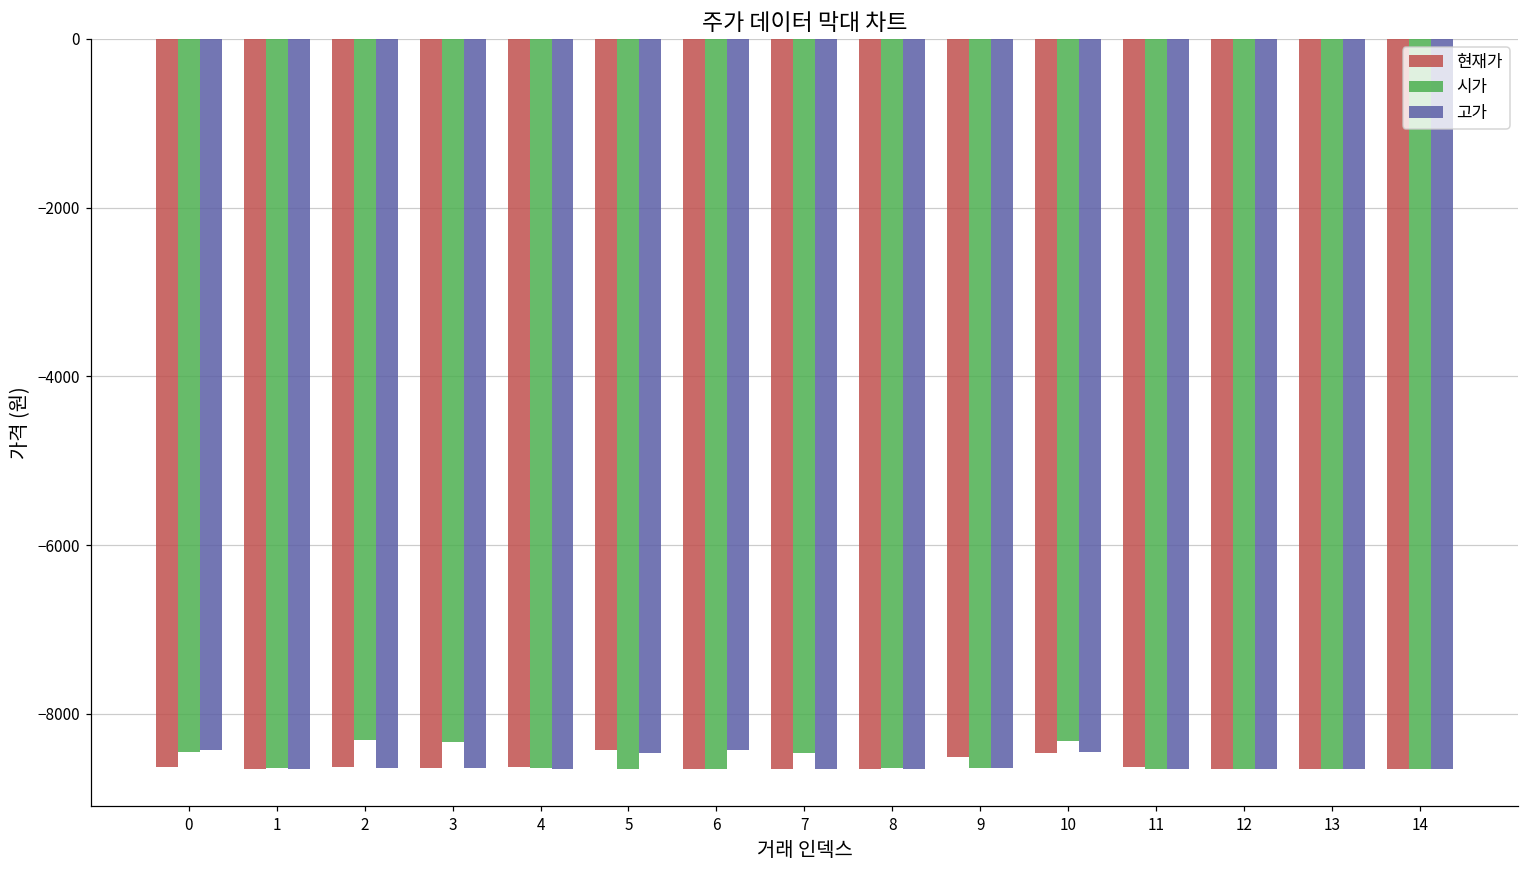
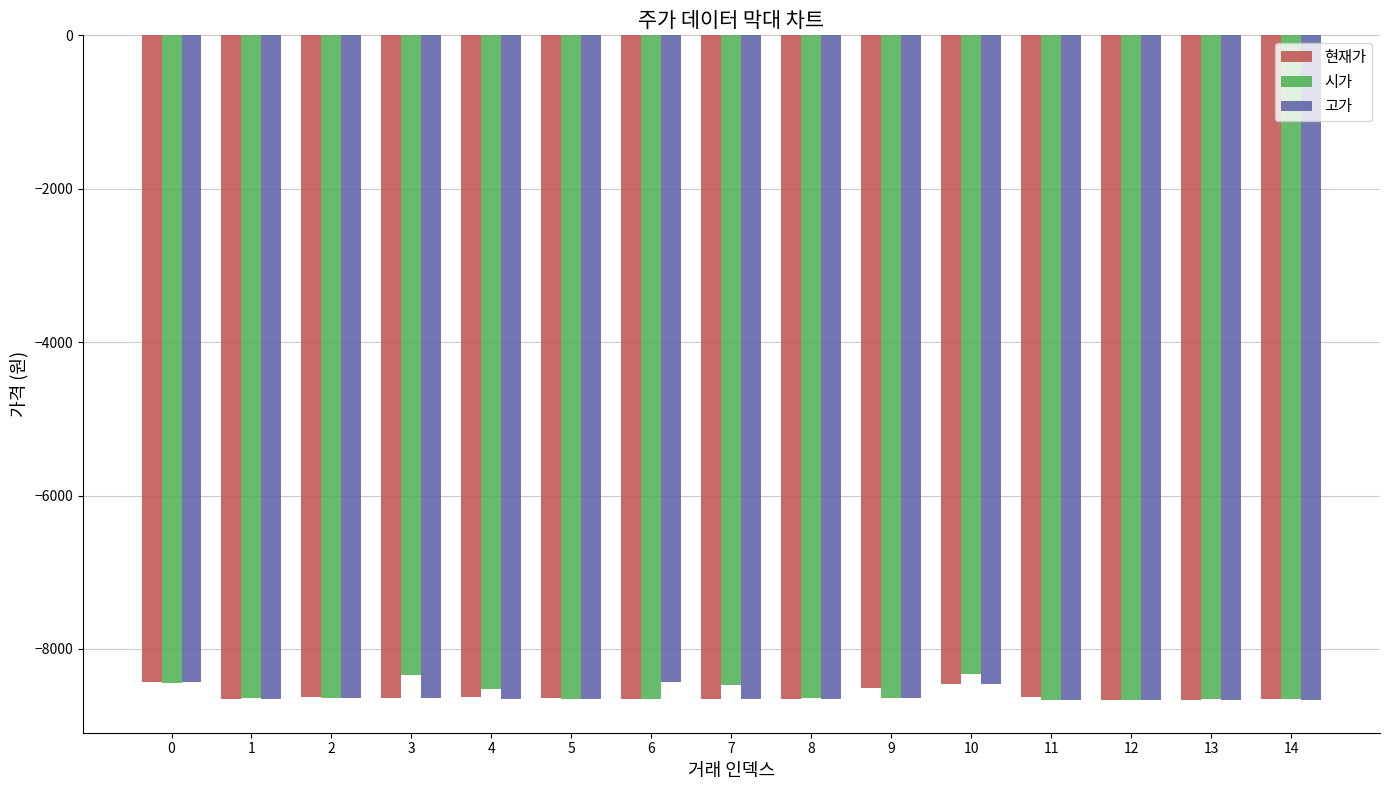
현재가, 0: -8600 -> -8400
시가, 2: -8300 -> -8600
시가, 4: -8600 -> -8500
현재가, 5: -8400 -> -8600
고가, 5: -8500 -> -8700
